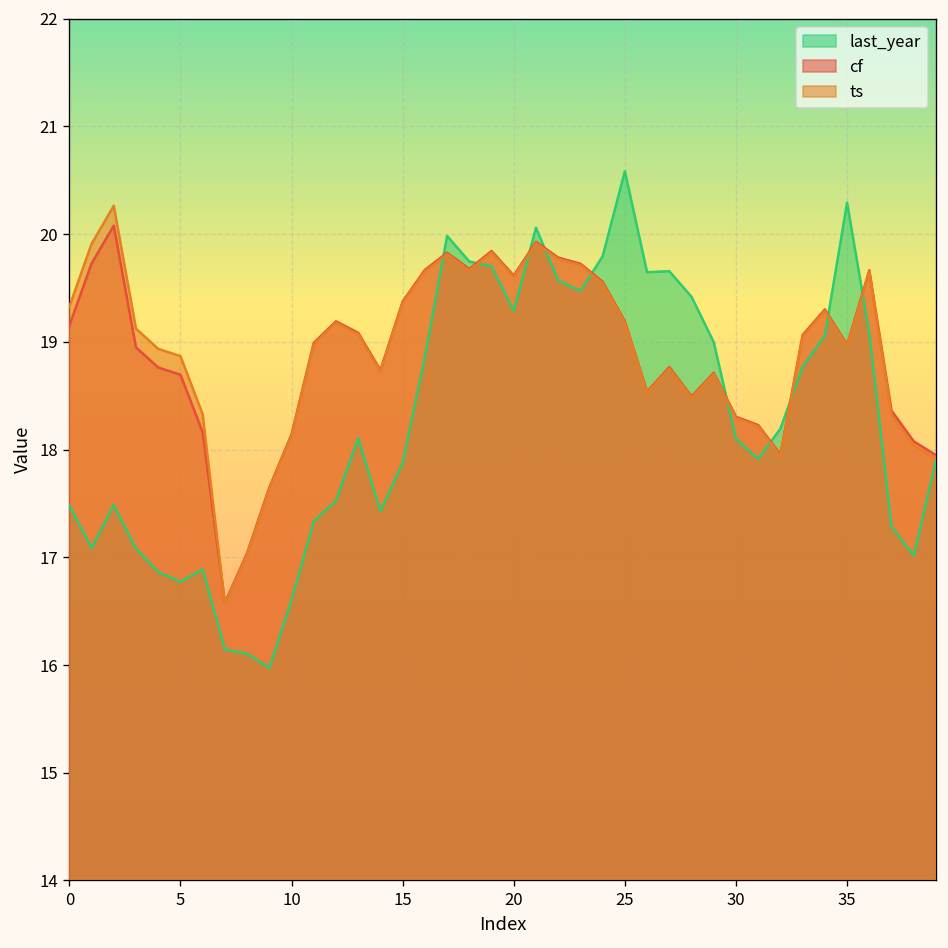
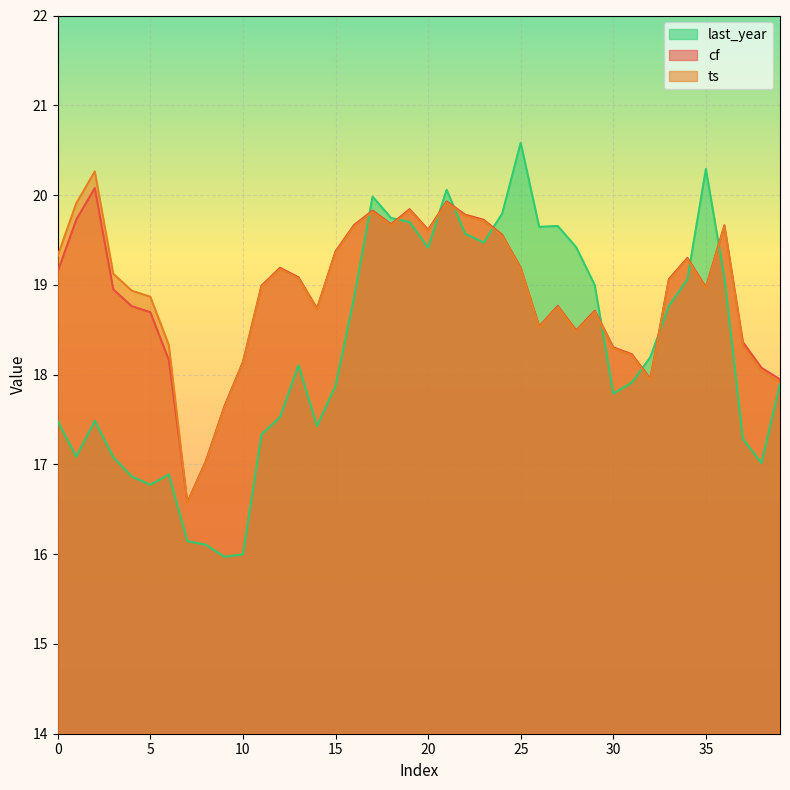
last_year, 10: 16.6 -> 16.0
last_year, 20: 19.3 -> 19.4
last_year, 30: 18.1 -> 17.8
